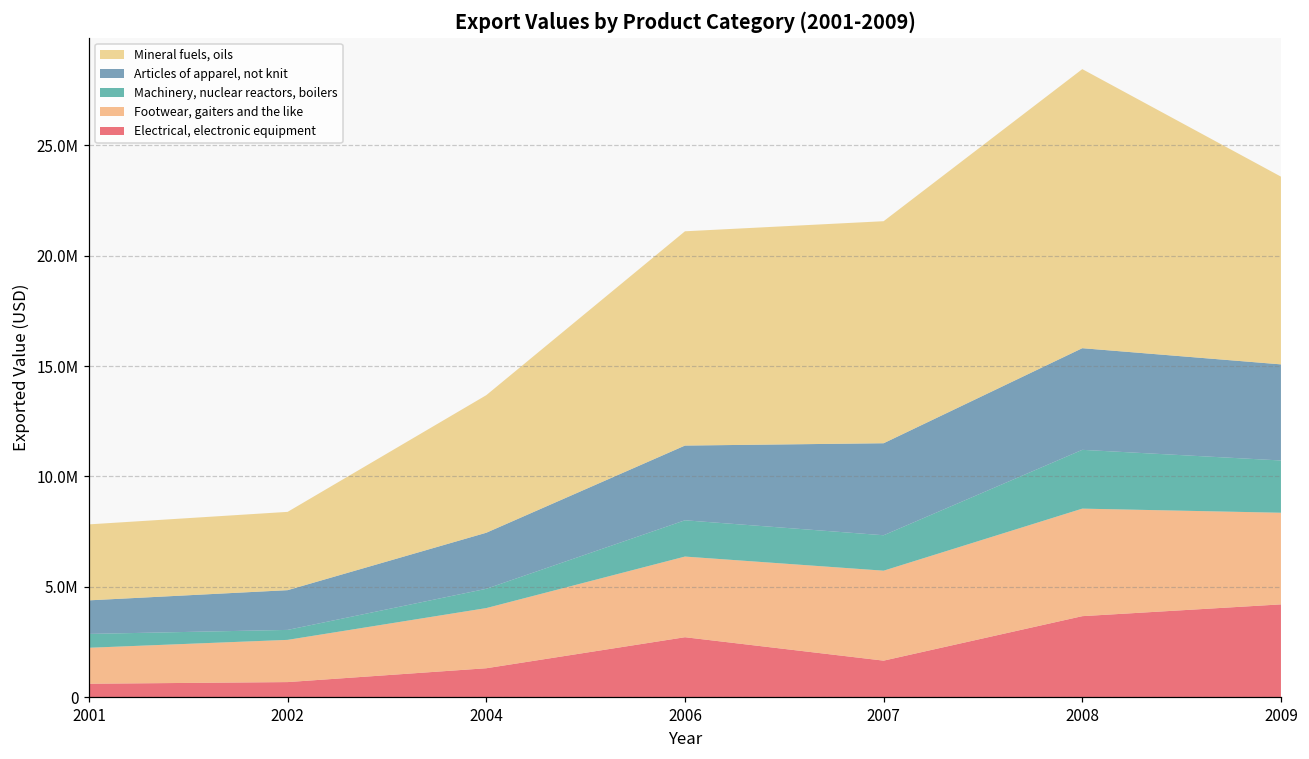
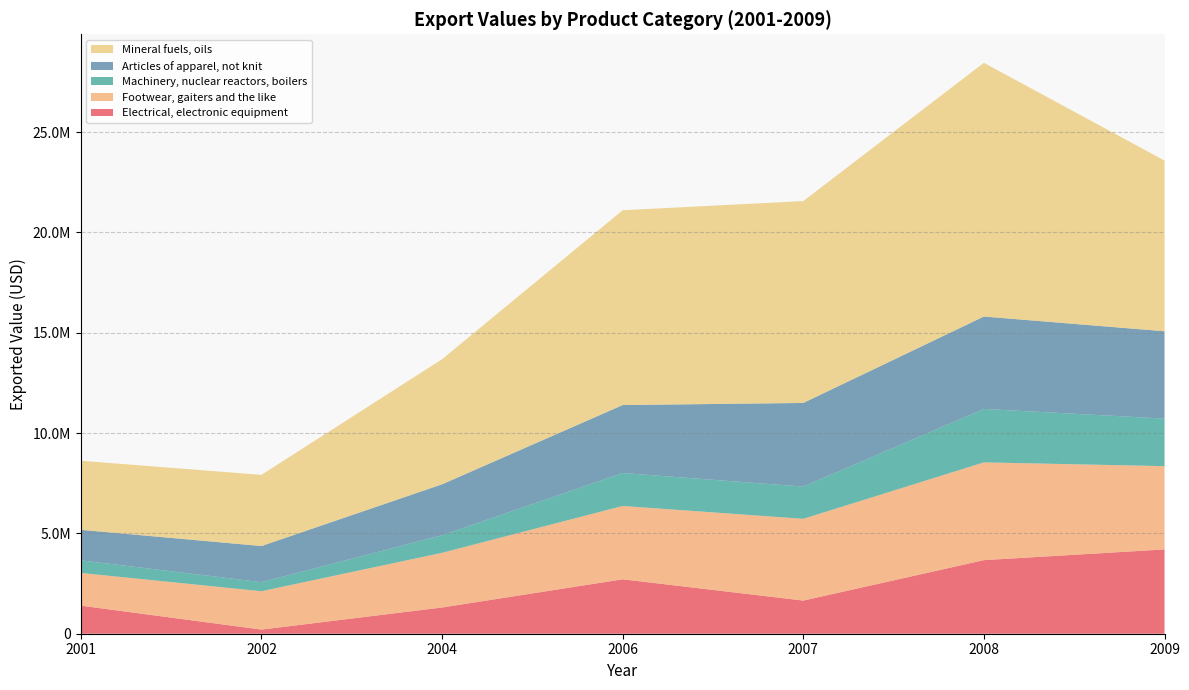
Electrical, electronic equipment, 2001: 600000 -> 1400000
Electrical, electronic equipment, 2002: 700000 -> 200000
